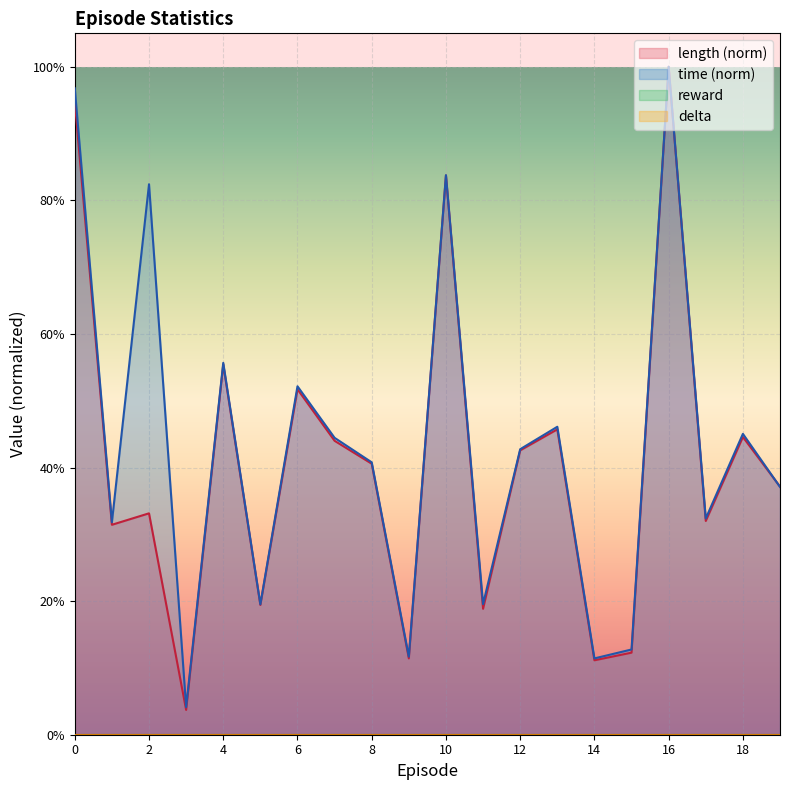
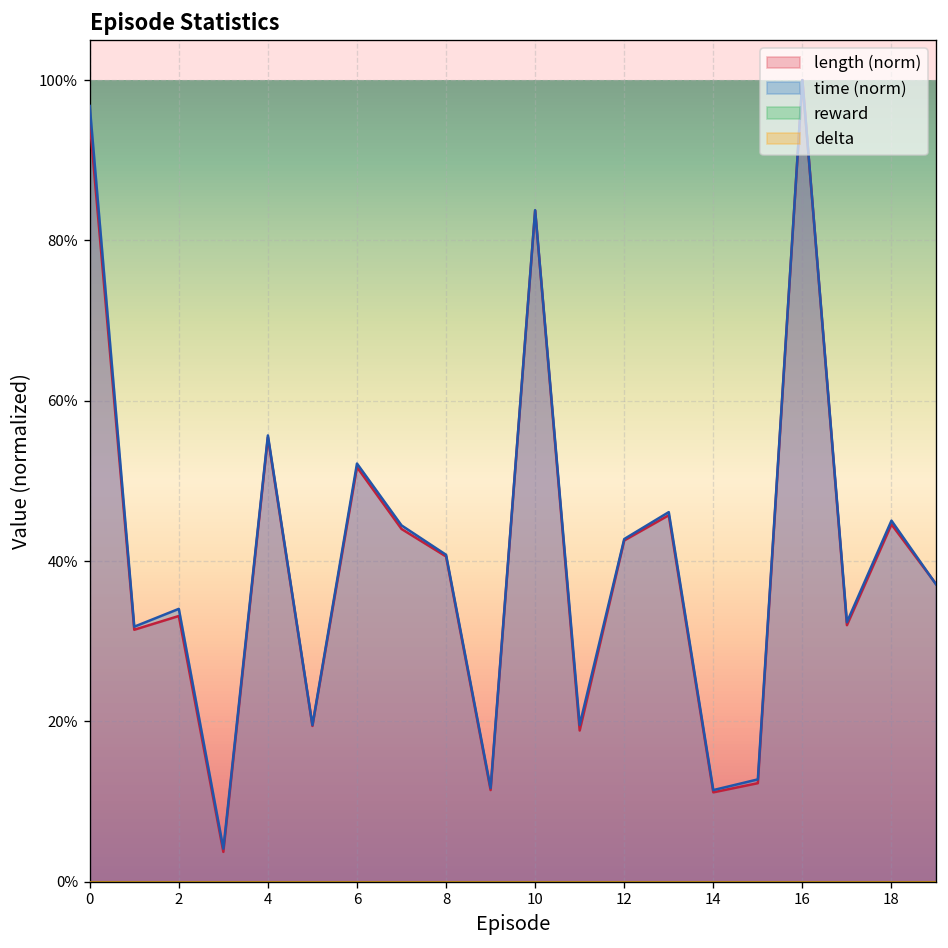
time (norm), 2: 82% -> 34%
